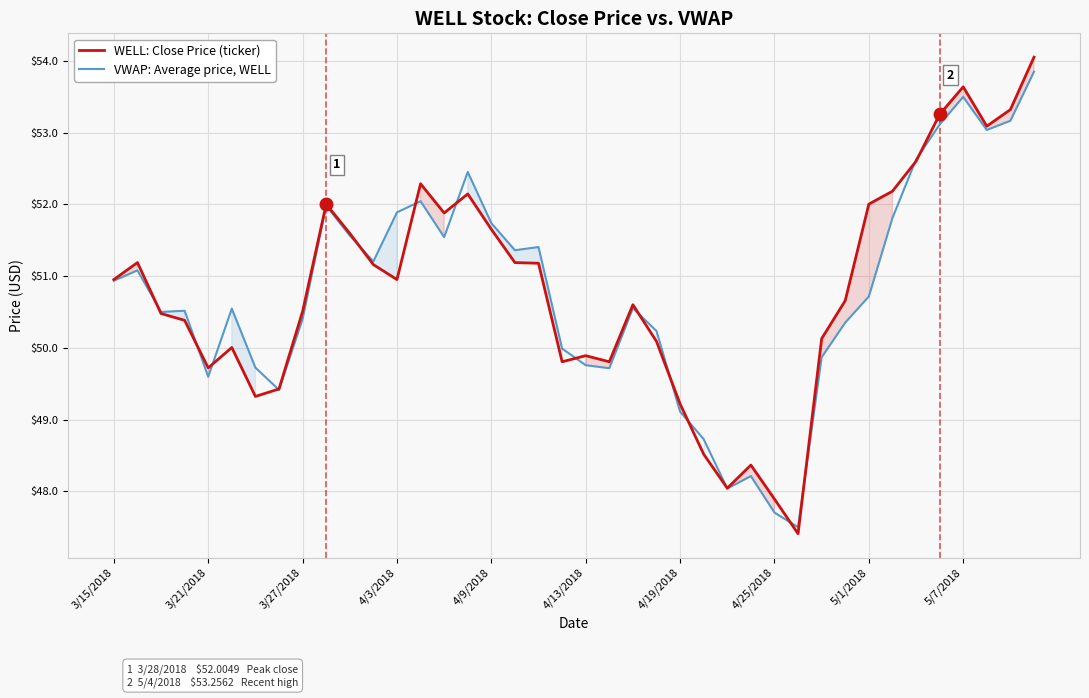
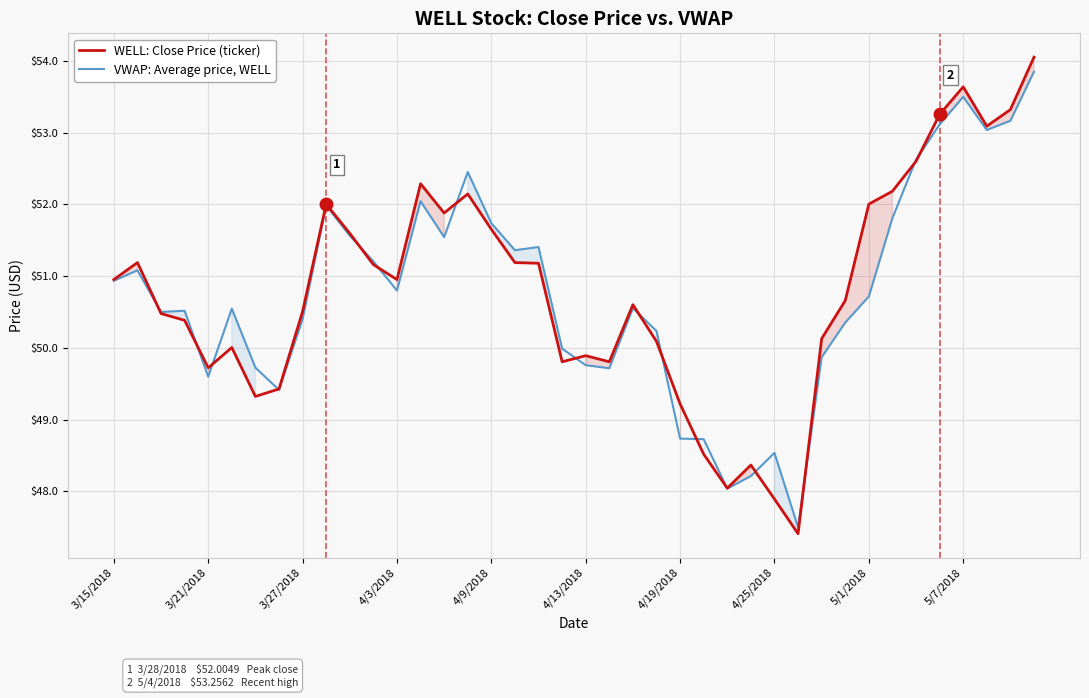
VWAP: Average price, WELL, 4/3/2018: $51.9 -> $50.8
VWAP: Average price, WELL, 4/19/2018: $49.1 -> $48.7
VWAP: Average price, WELL, 4/25/2018: $47.7 -> $48.5
